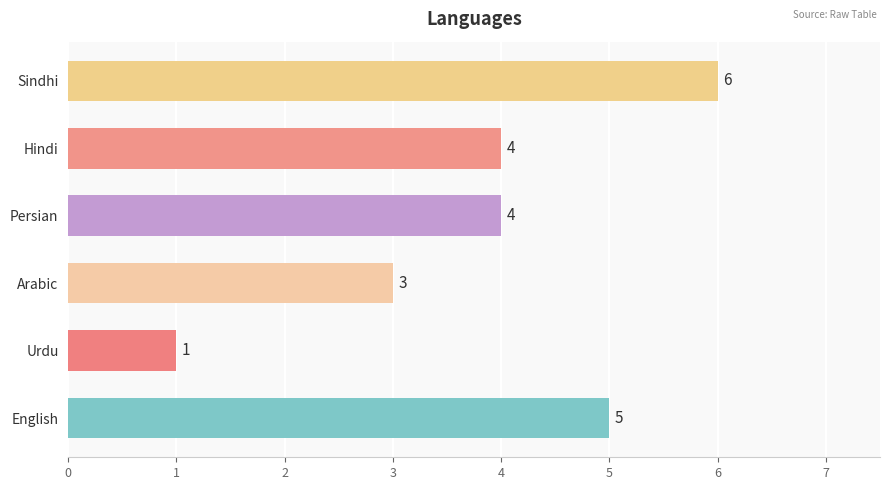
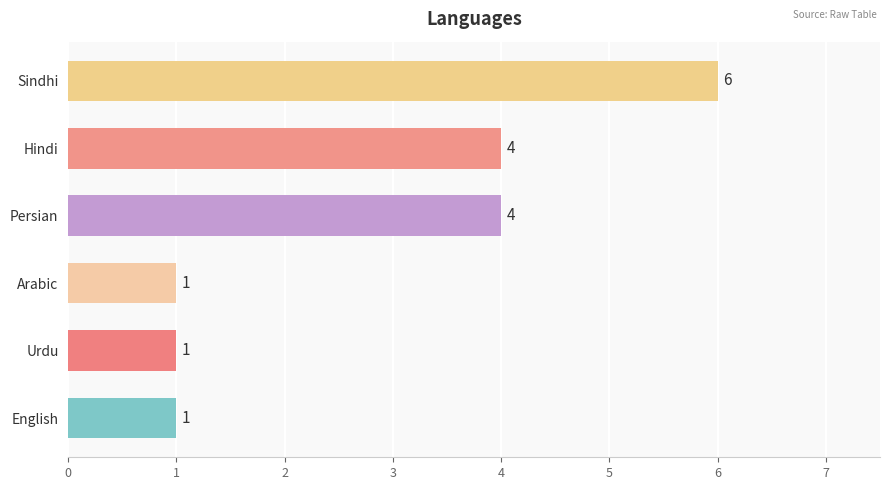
Arabic: 3 -> 1
English: 5 -> 1
